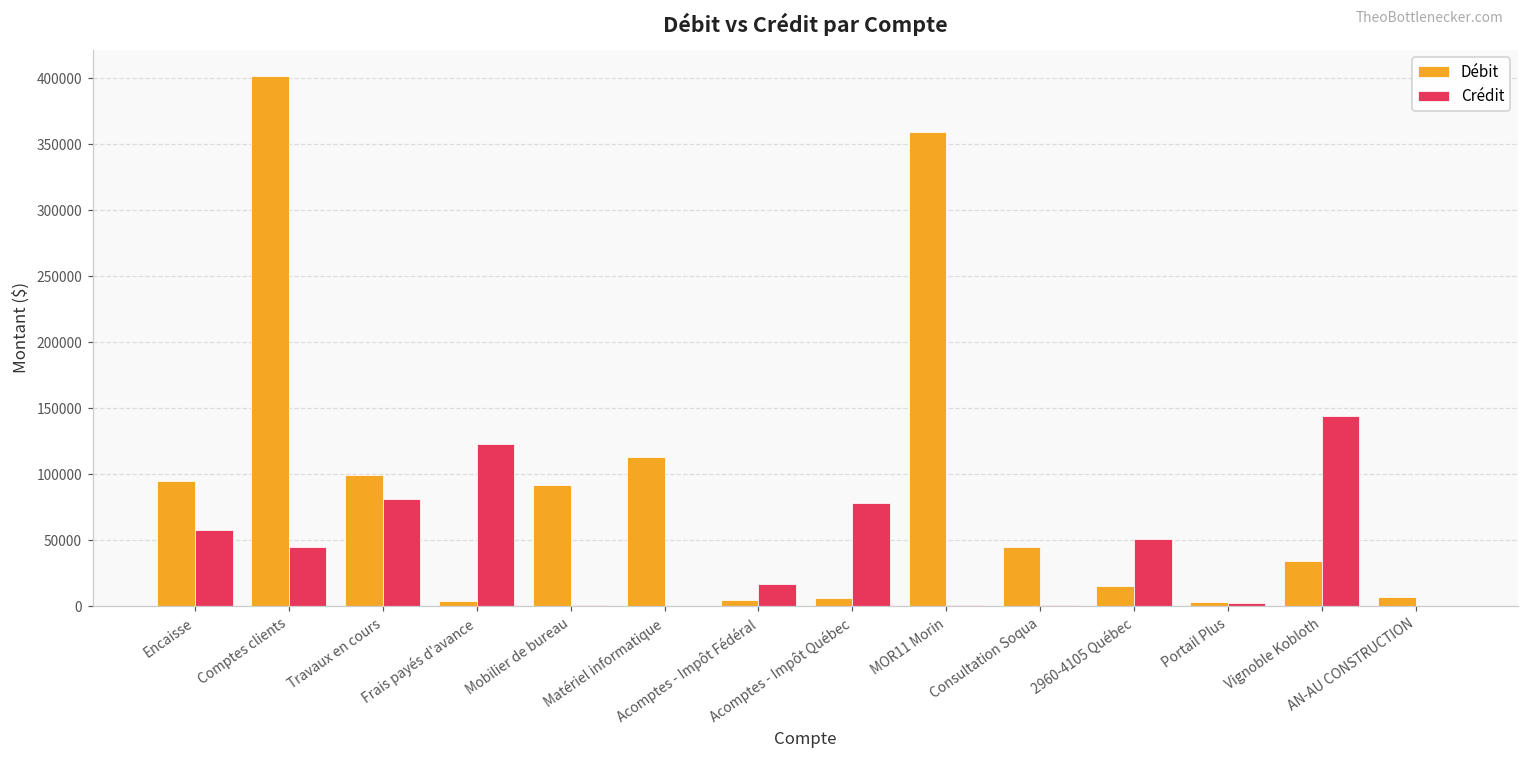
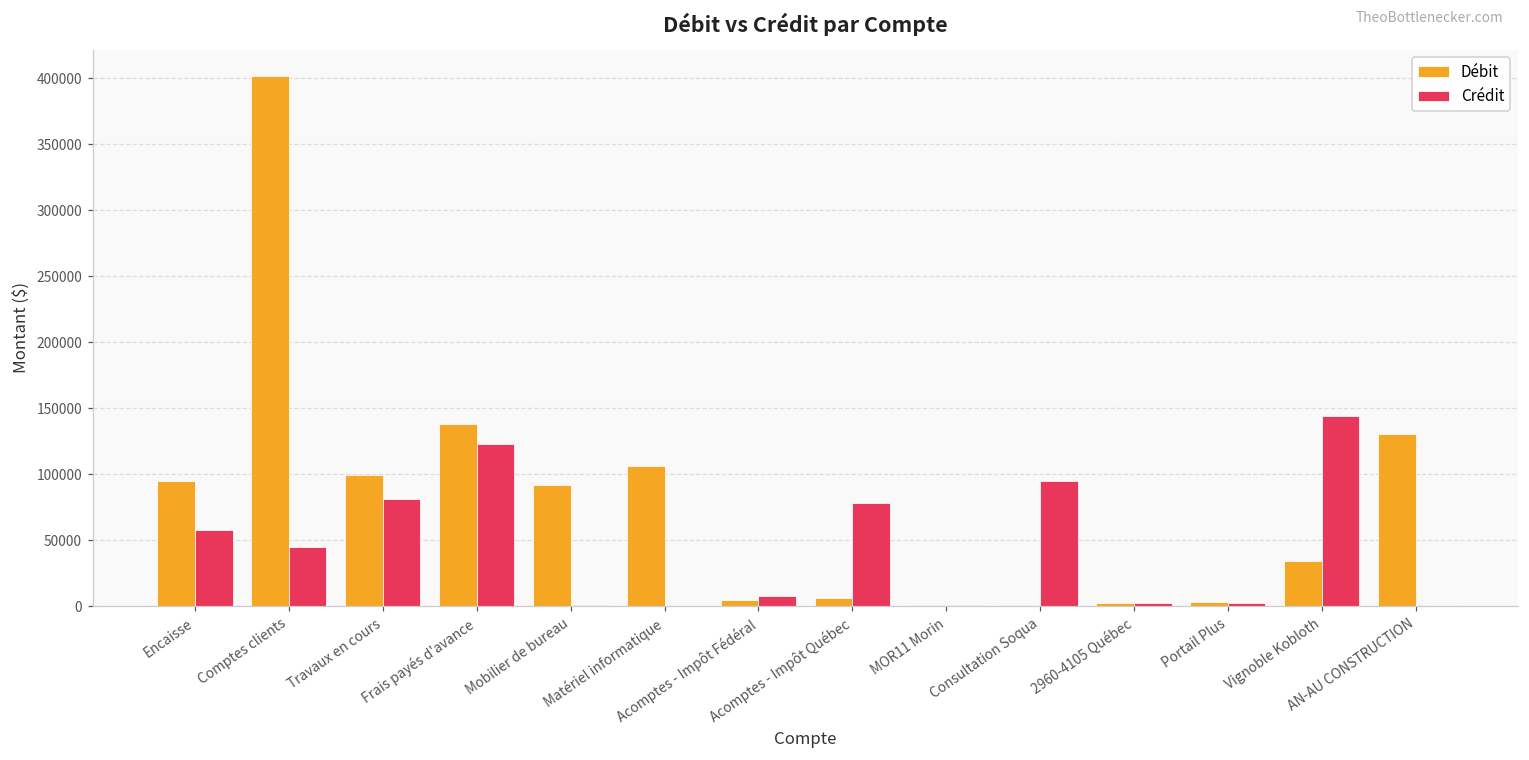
Débit, Frais payés d'avance: 4000 -> 138000
Débit, Matériel informatique: 113000 -> 106000
Crédit, Acomptes - Impôt Fédéral: 17000 -> 7000
Débit, MOR11 Morin: 359000 -> 1000
Débit, Consultation Soqua: 45000 -> 1000
Crédit, Consultation Soqua: 1000 -> 94000
Débit, 2960-4105 Québec: 15000 -> 2000
Crédit, 2960-4105 Québec: 51000 -> 2000
Débit, AN-AU CONSTRUCTION: 7000 -> 130000
